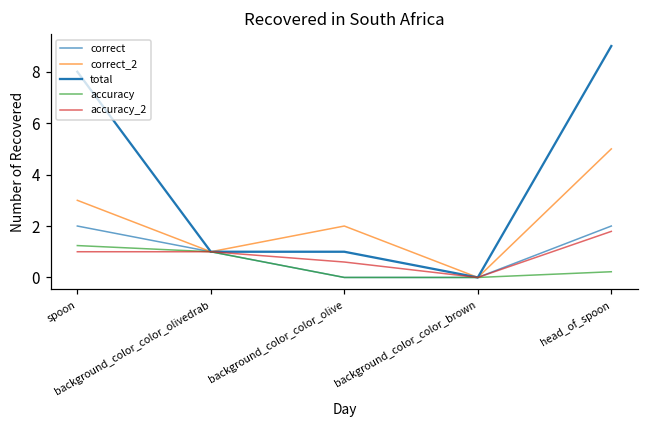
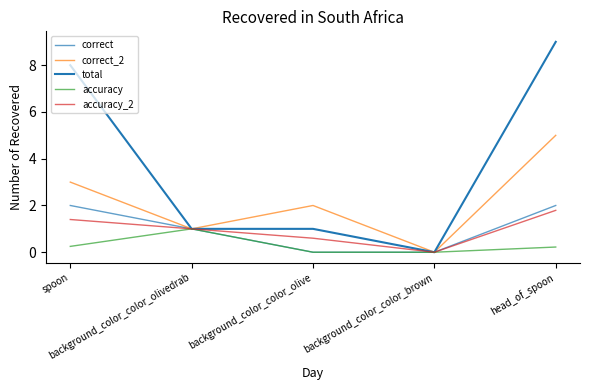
accuracy, spoon: 1.2 -> 0.3
accuracy_2, spoon: 1.0 -> 1.4
